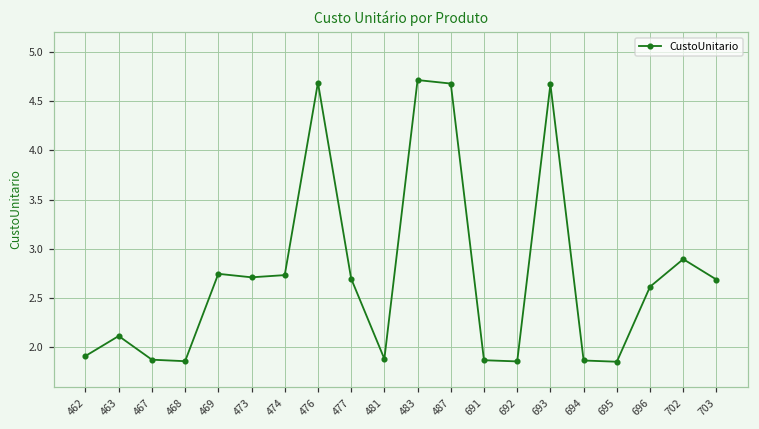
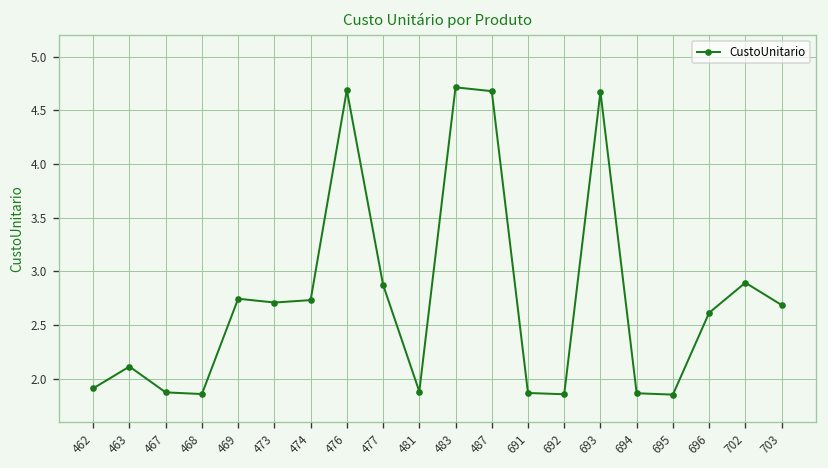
477: 2.7 -> 2.9
